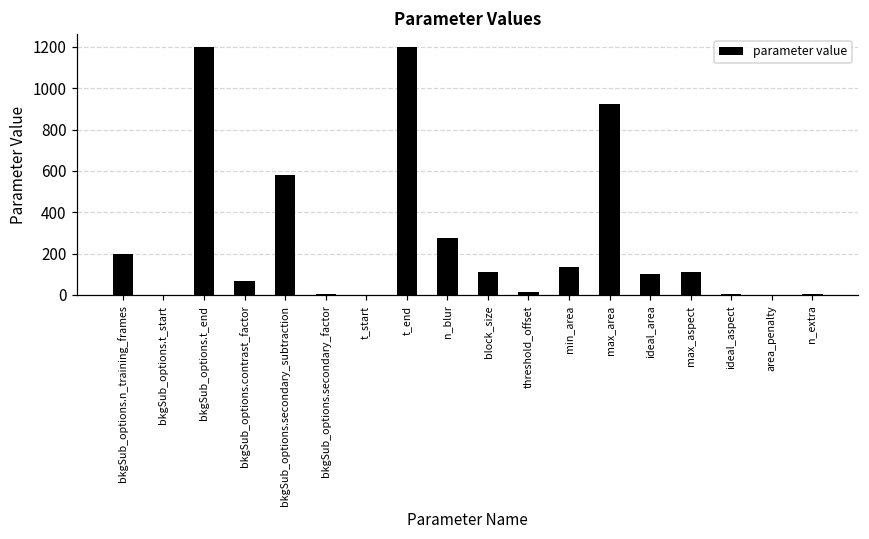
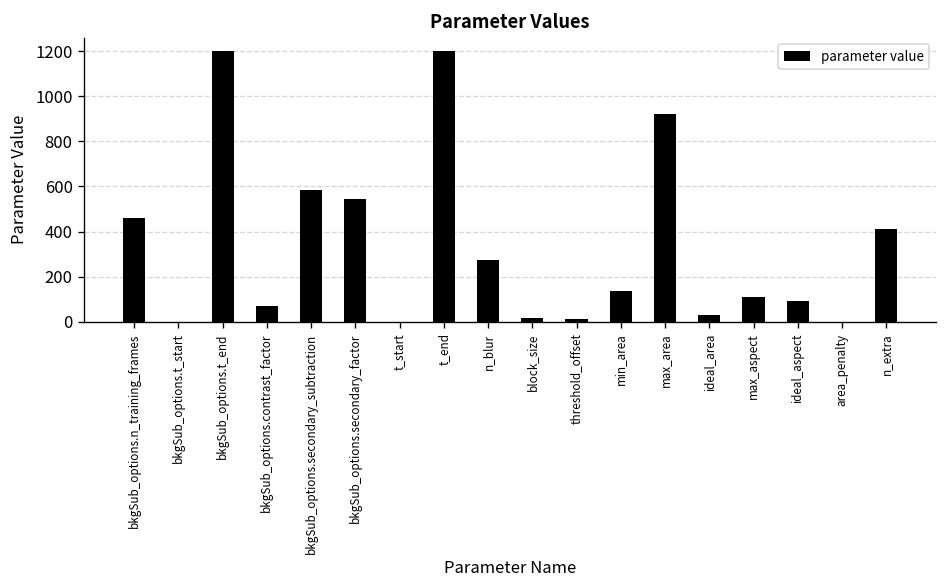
bkgSub_options.n_training_frames: 200 -> 460
bkgSub_options.secondary_factor: 0 -> 550
block_size: 110 -> 20
ideal_area: 100 -> 30
ideal_aspect: 0 -> 90
n_extra: 0 -> 410
